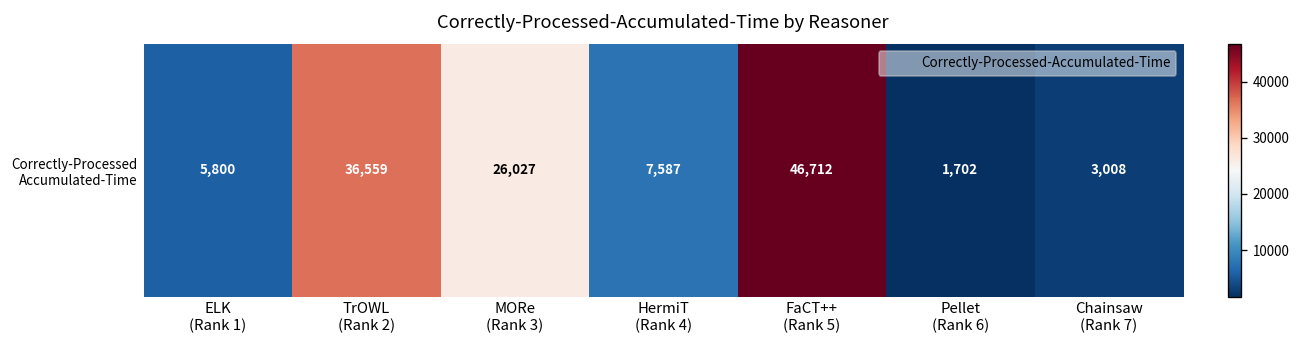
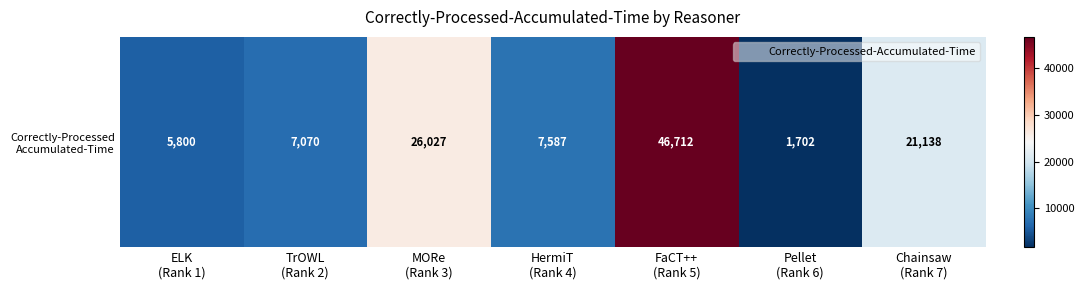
Correctly-Processed Accumulated-Time, TrOWL (Rank 2): 36,559 -> 7,070
Correctly-Processed Accumulated-Time, Chainsaw (Rank 7): 3,008 -> 21,138
